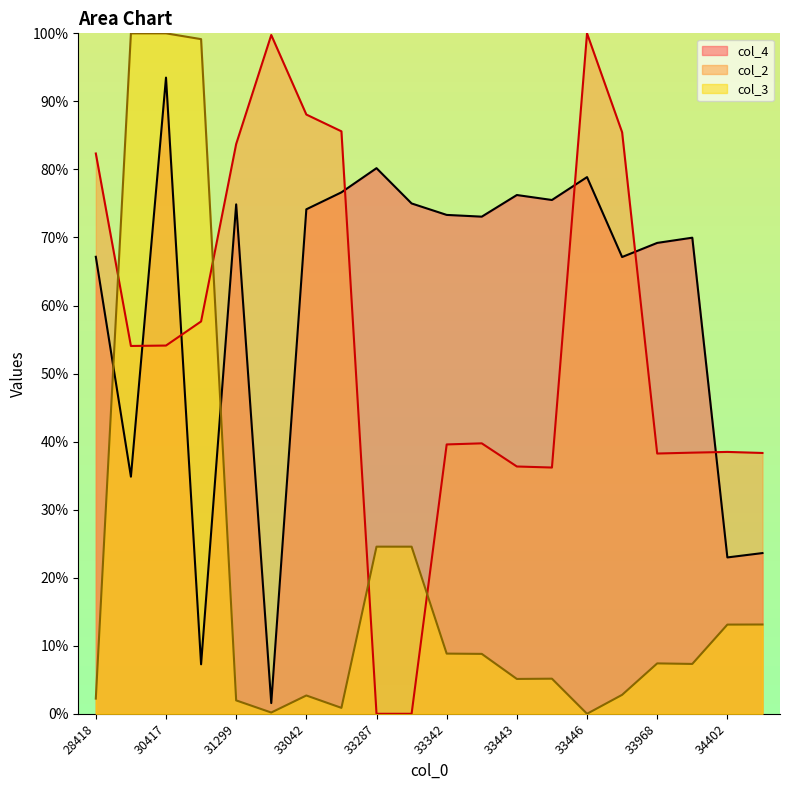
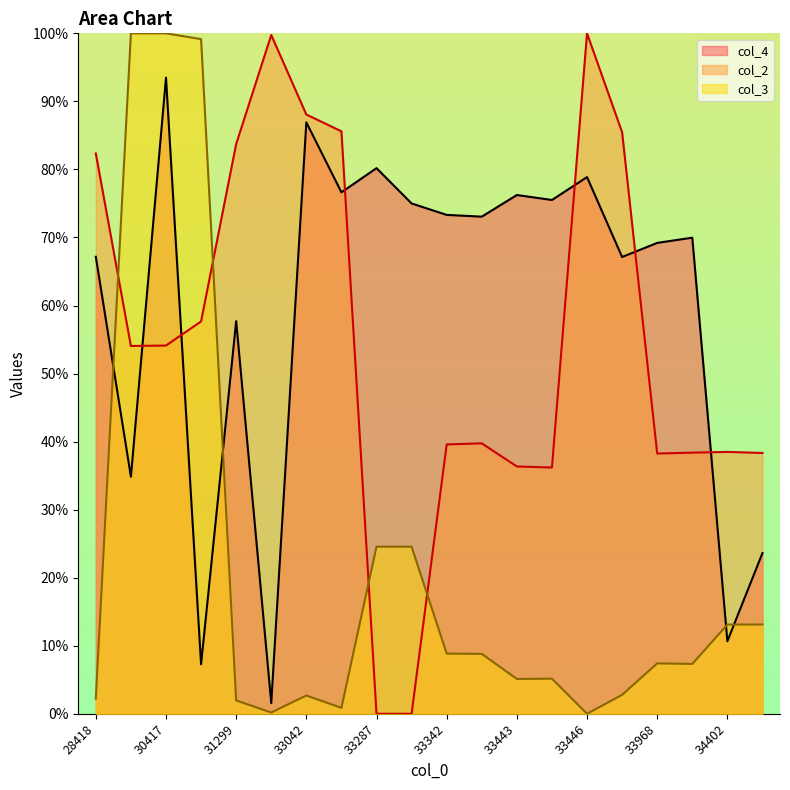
col_4, 31299: 75% -> 58%
col_4, 33042: 74% -> 87%
col_4, 34402: 23% -> 11%
